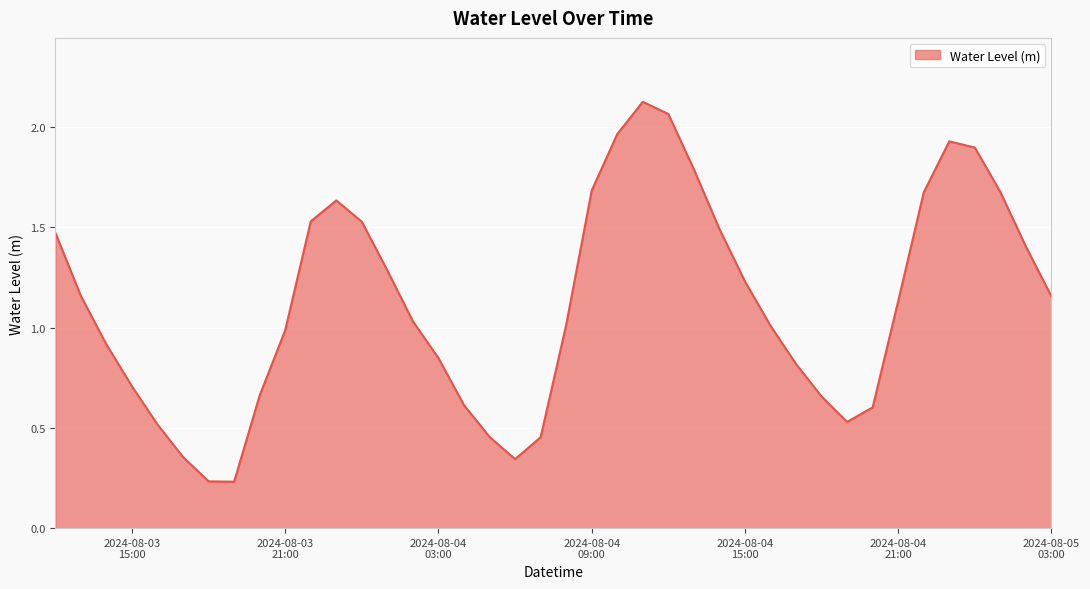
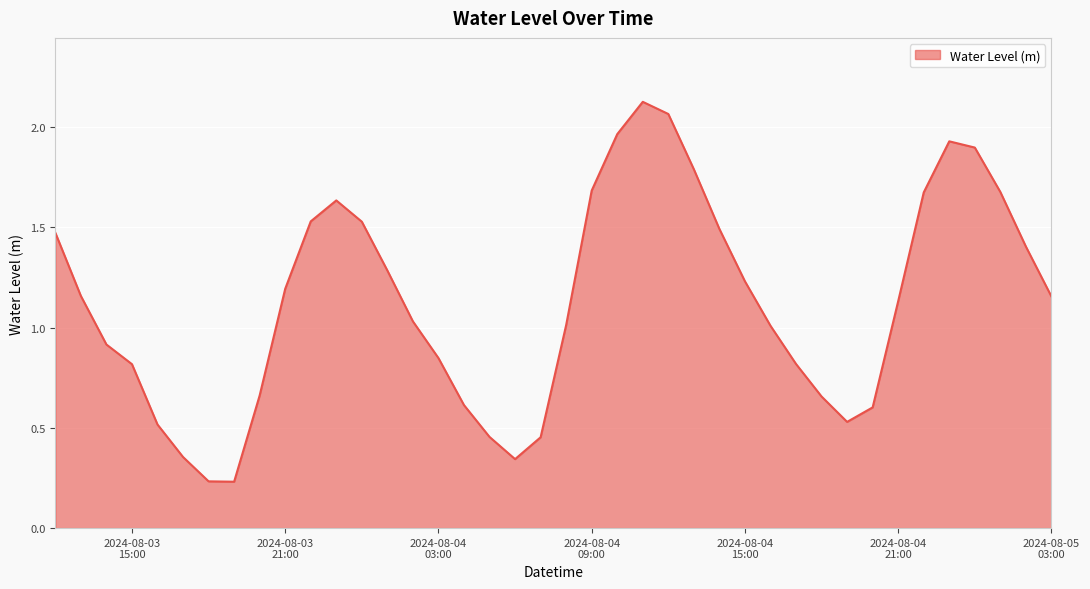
2024-08-03 15:00: 0.71 -> 0.82
2024-08-03 21:00: 0.99 -> 1.19
